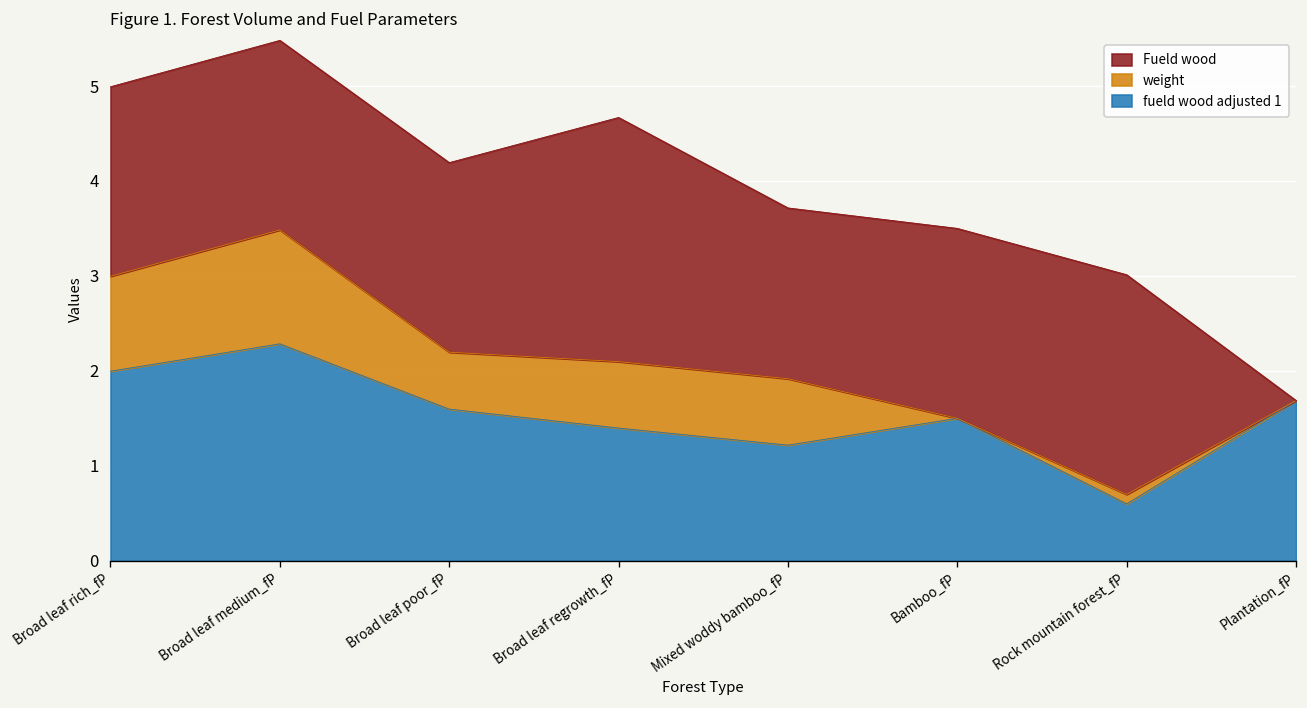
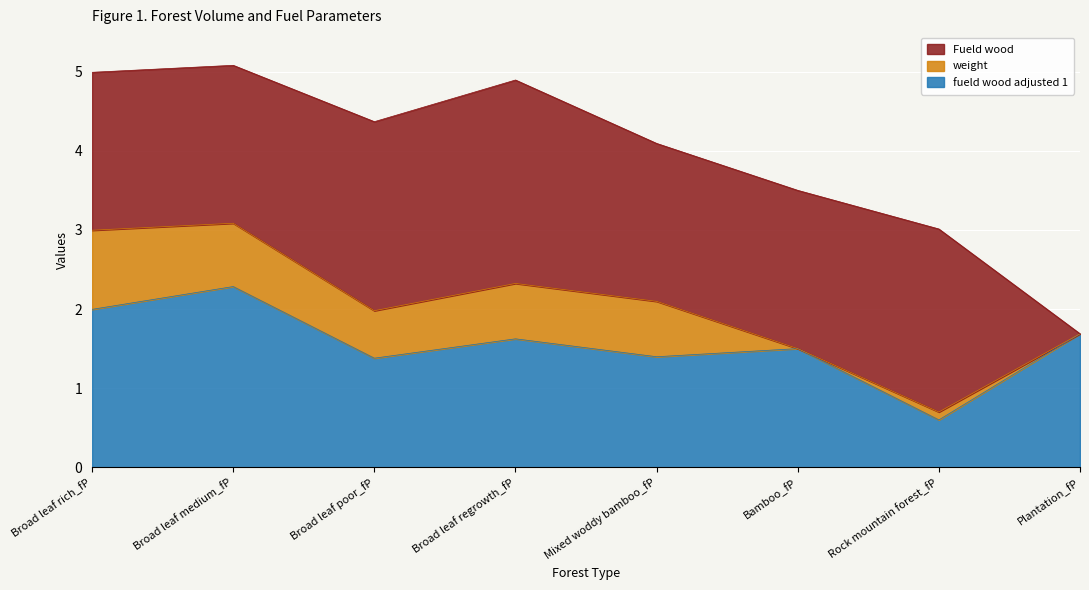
weight, Broad leaf medium_fP: 1.2 -> 0.8
fueld wood adjusted 1, Broad leaf poor_fP: 1.6 -> 1.4
Fueld wood, Broad leaf poor_fP: 2.0 -> 2.4
fueld wood adjusted 1, Broad leaf regrowth_fP: 1.4 -> 1.6
fueld wood adjusted 1, Mixed woddy bamboo_fP: 1.2 -> 1.4
Fueld wood, Mixed woddy bamboo_fP: 1.8 -> 2.0
